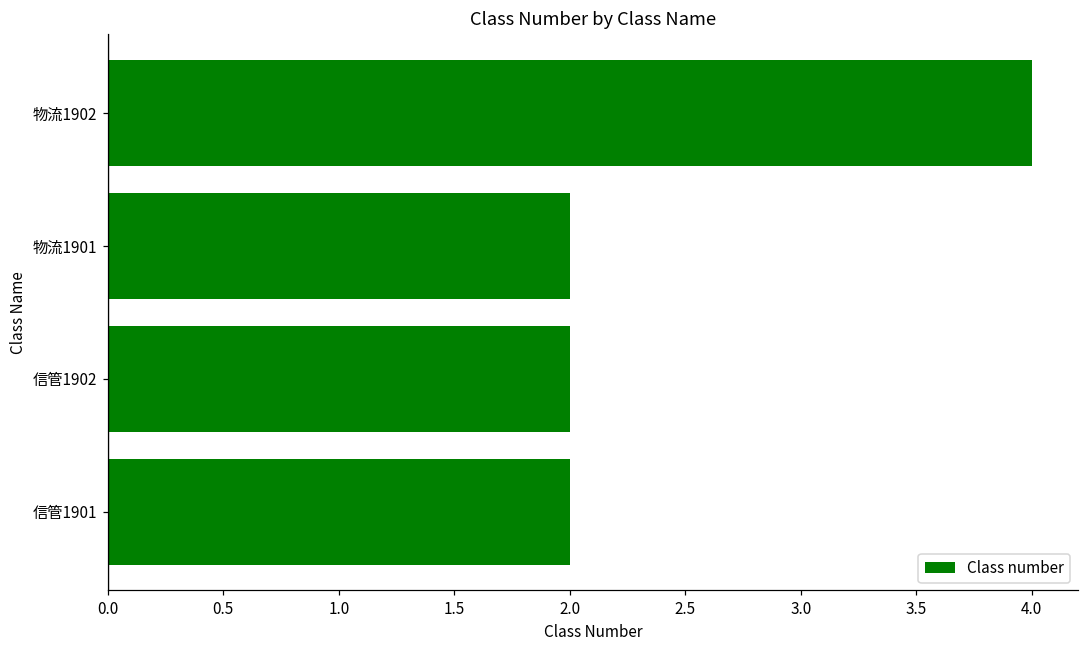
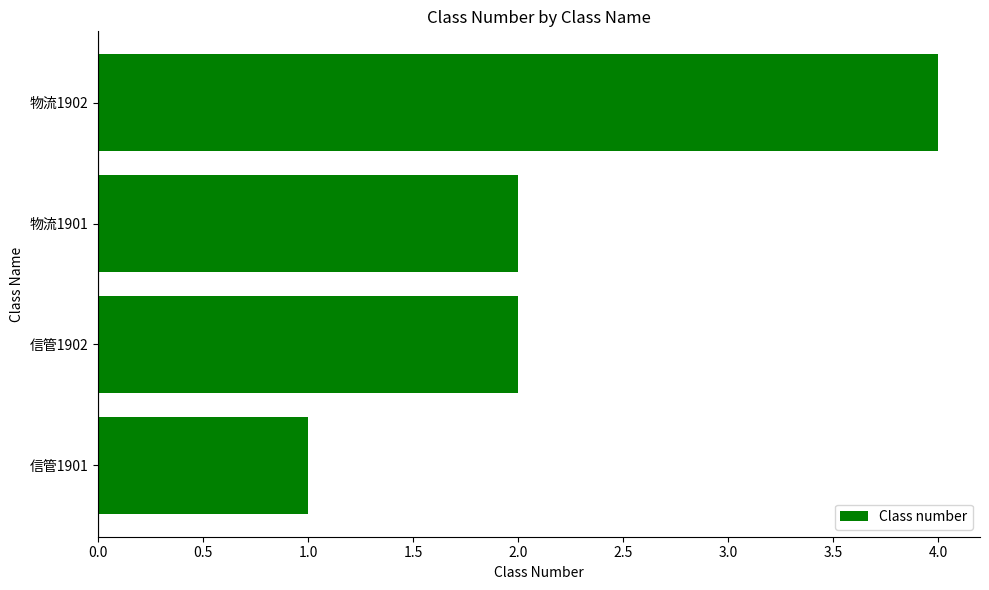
信管1901: 2 -> 1
